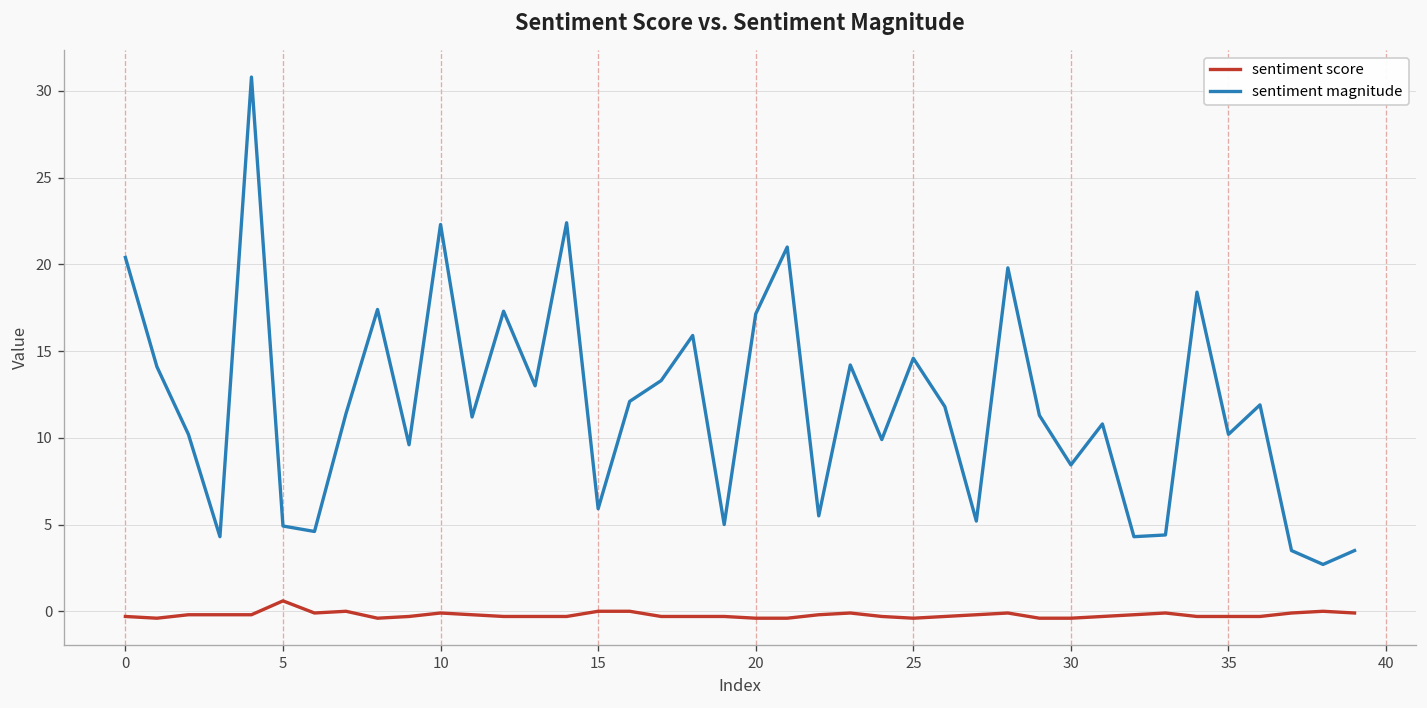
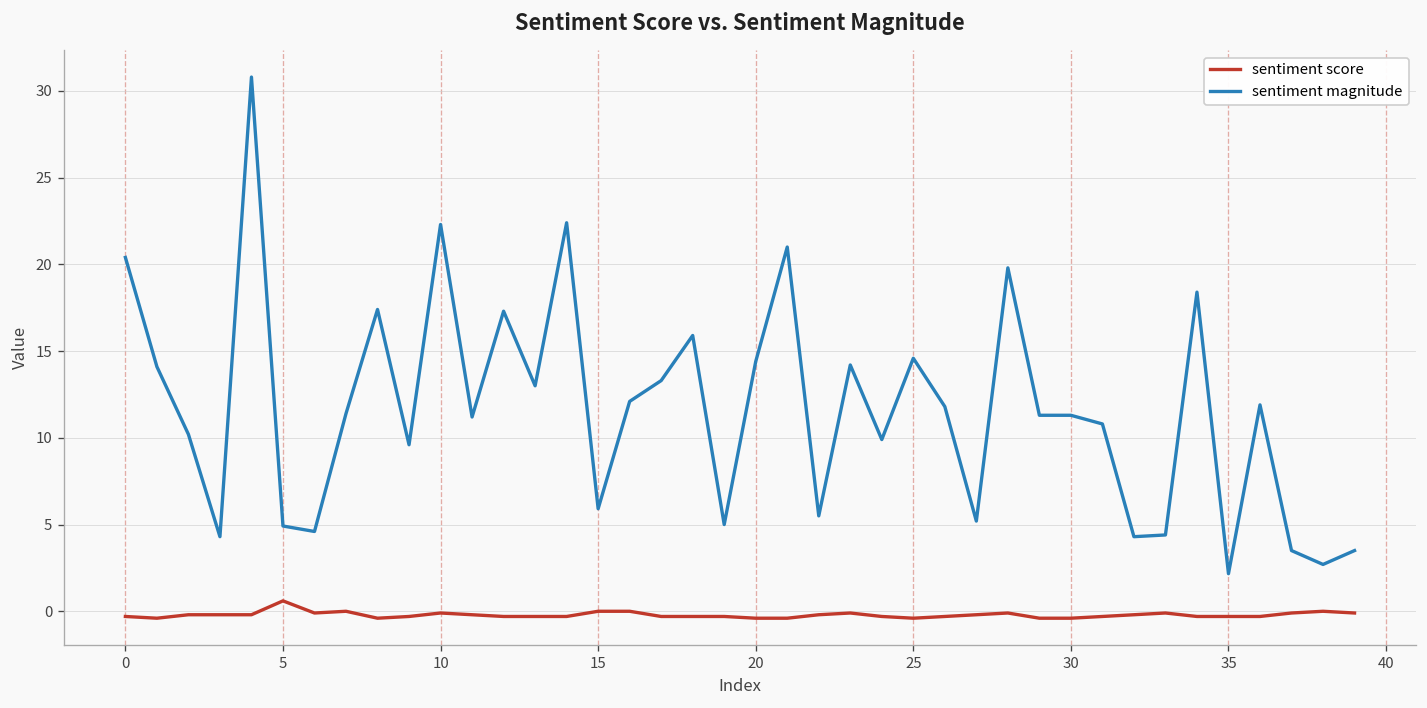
sentiment magnitude, 20: 17.1 -> 14.4
sentiment magnitude, 30: 8.4 -> 11.3
sentiment magnitude, 35: 10.2 -> 2.2
